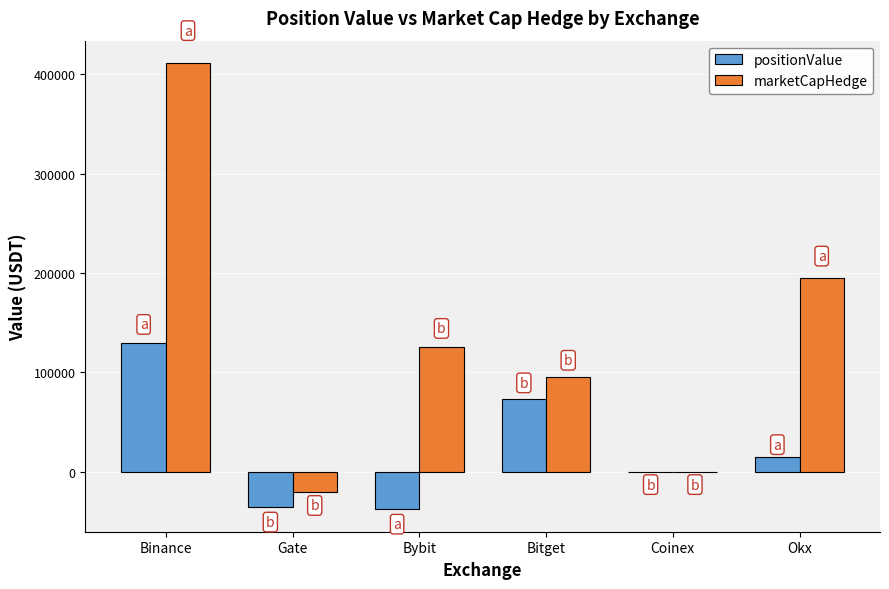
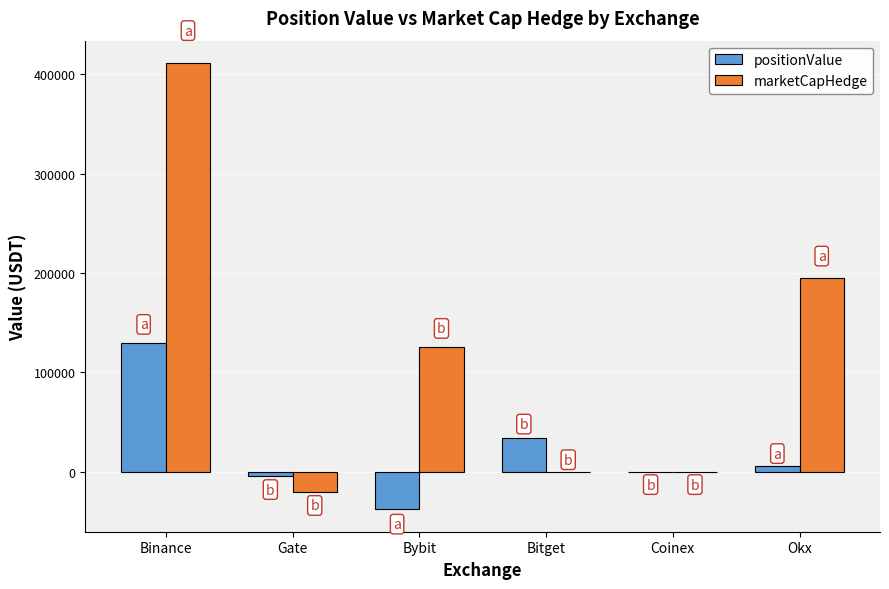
positionValue, Gate: -40000 -> 0
positionValue, Bitget: 70000 -> 30000
marketCapHedge, Bitget: 100000 -> 0
positionValue, Okx: 14000 -> 6000
